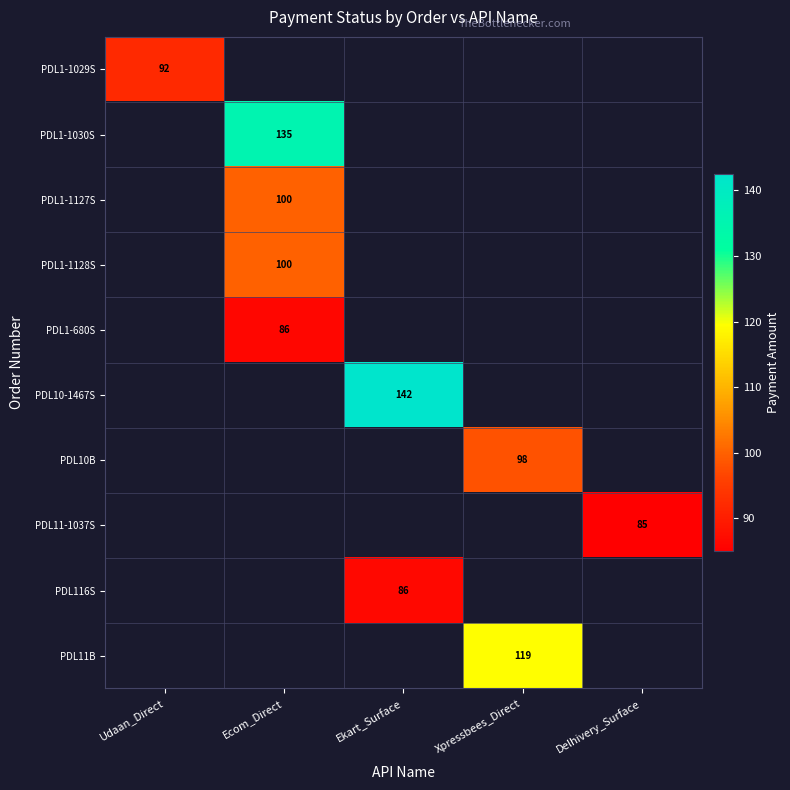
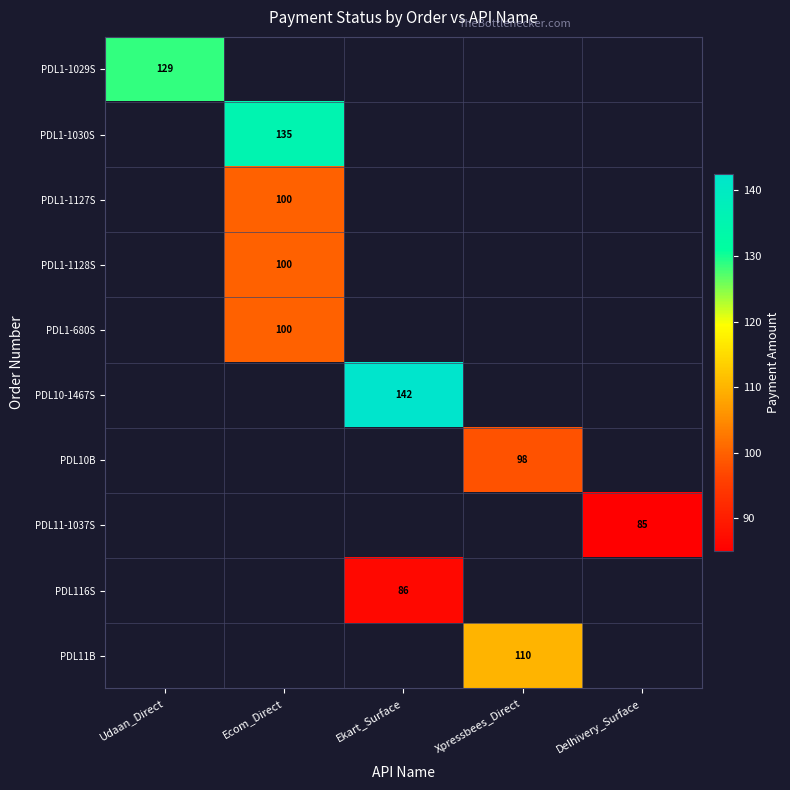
PDL1-1029S, Udaan_Direct: 92 -> 129
PDL1-680S, Ecom_Direct: 86 -> 100
PDL11B, Xpressbees_Direct: 119 -> 110
